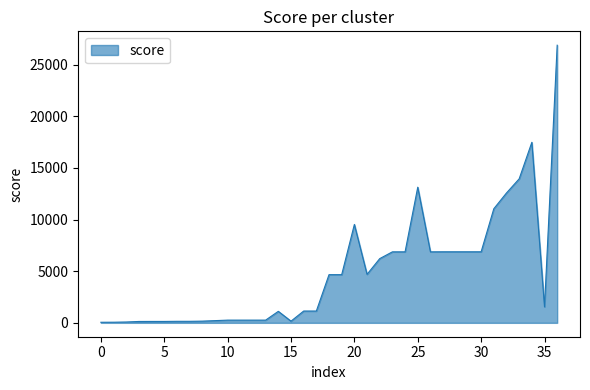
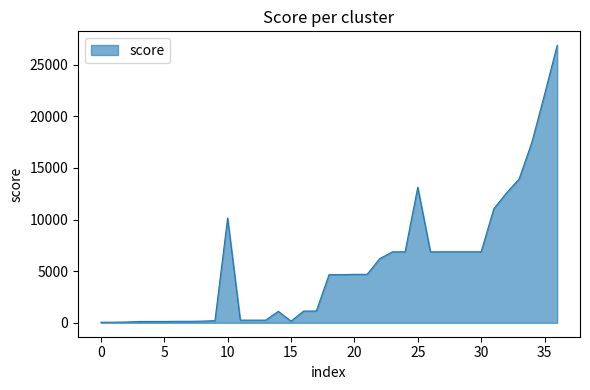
10: 300 -> 10100
20: 9500 -> 4700
35: 1600 -> 22100
